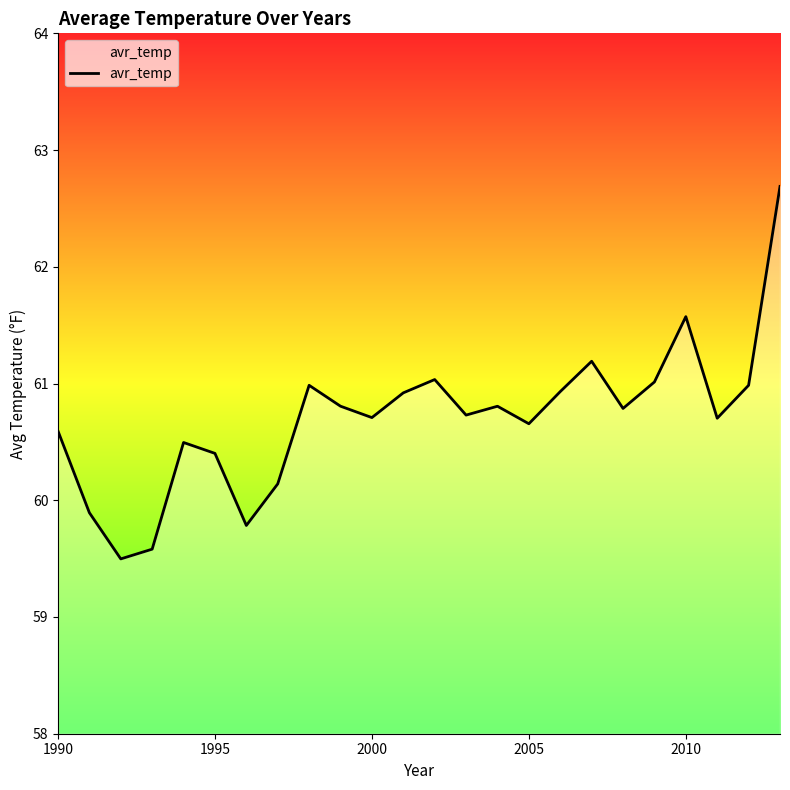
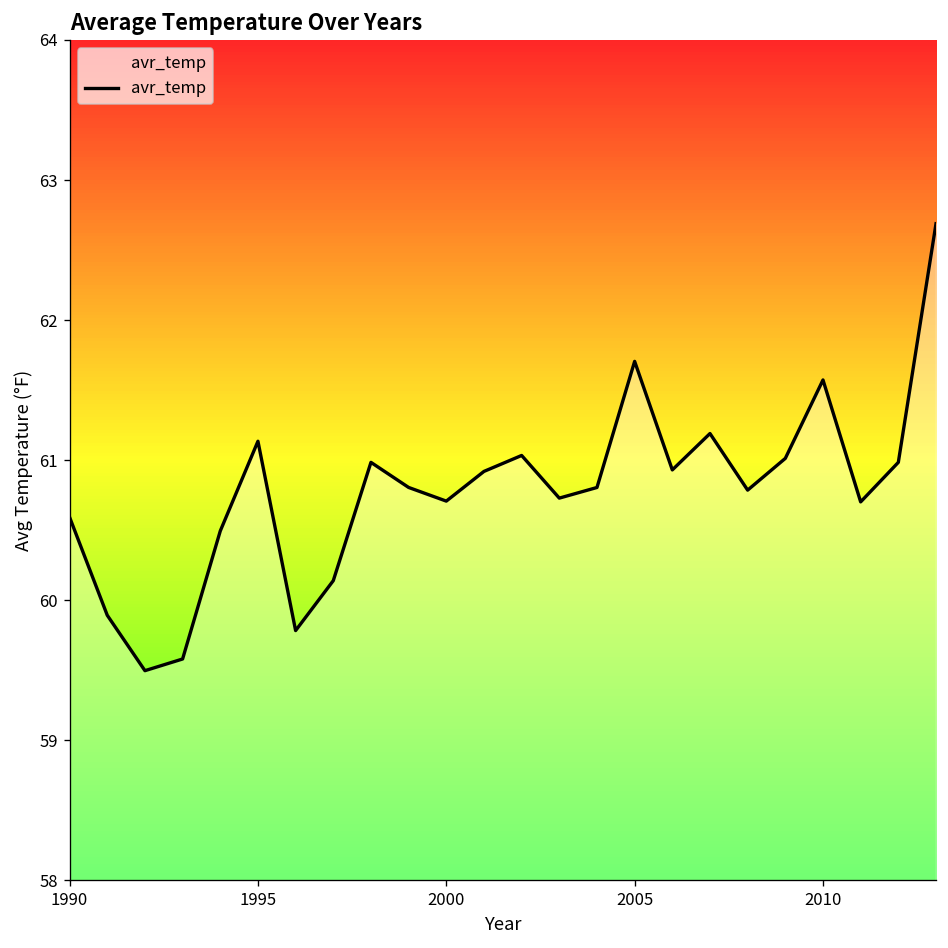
1995: 60.40 -> 61.14
2005: 60.66 -> 61.71
